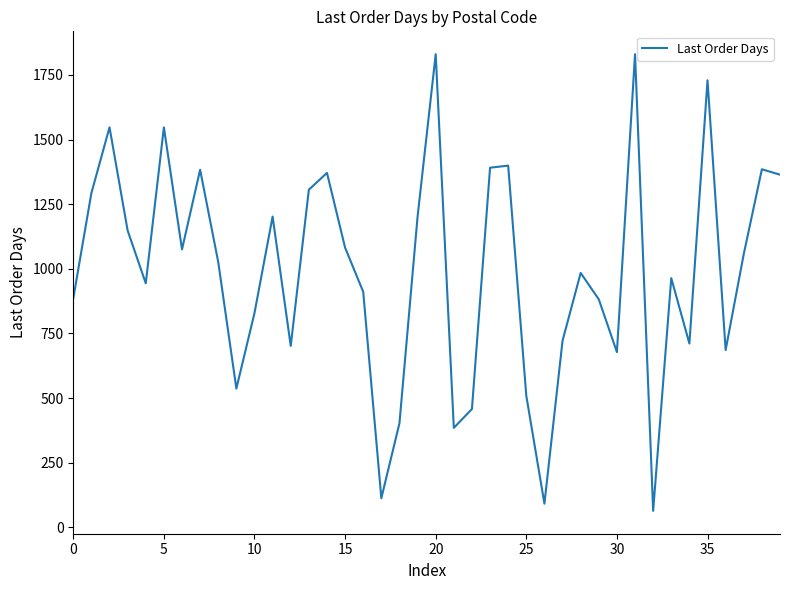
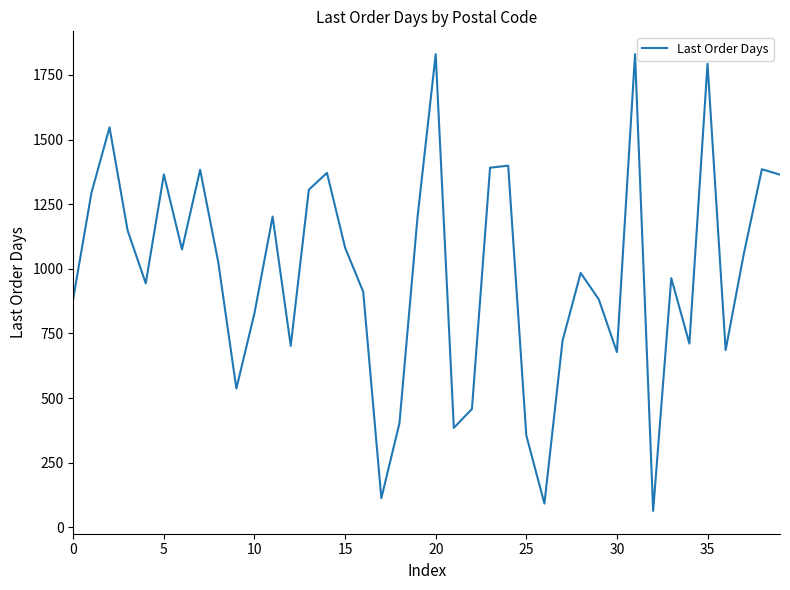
5: 1550 -> 1370
25: 510 -> 360
35: 1730 -> 1790
